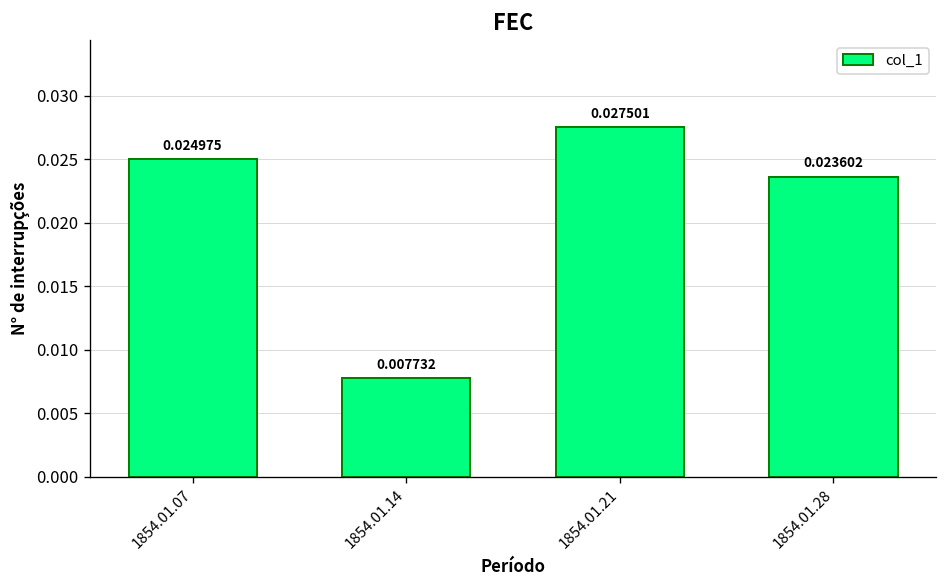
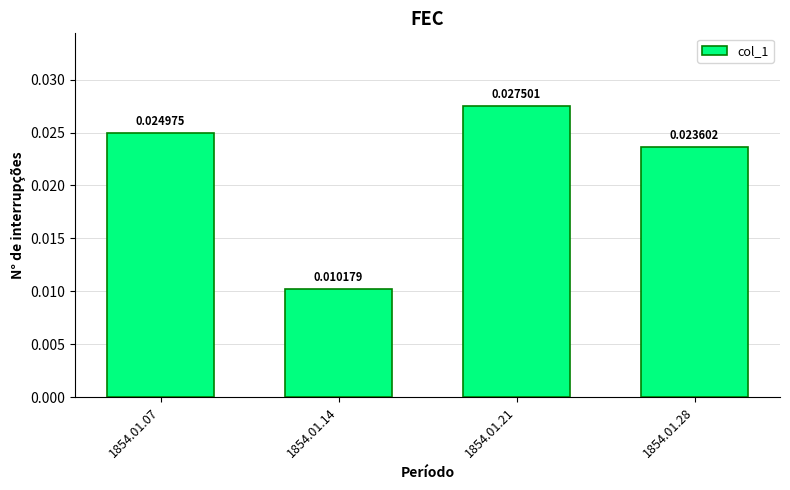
1854.01.14: 0.007732 -> 0.010179
